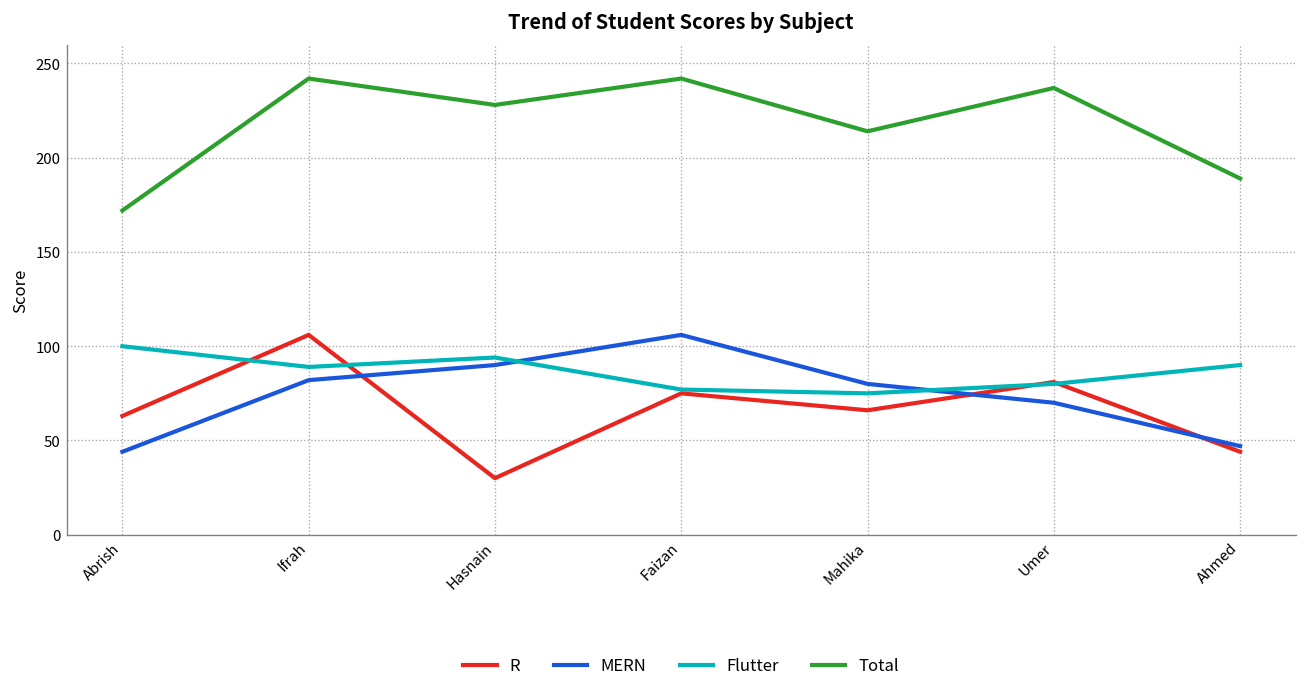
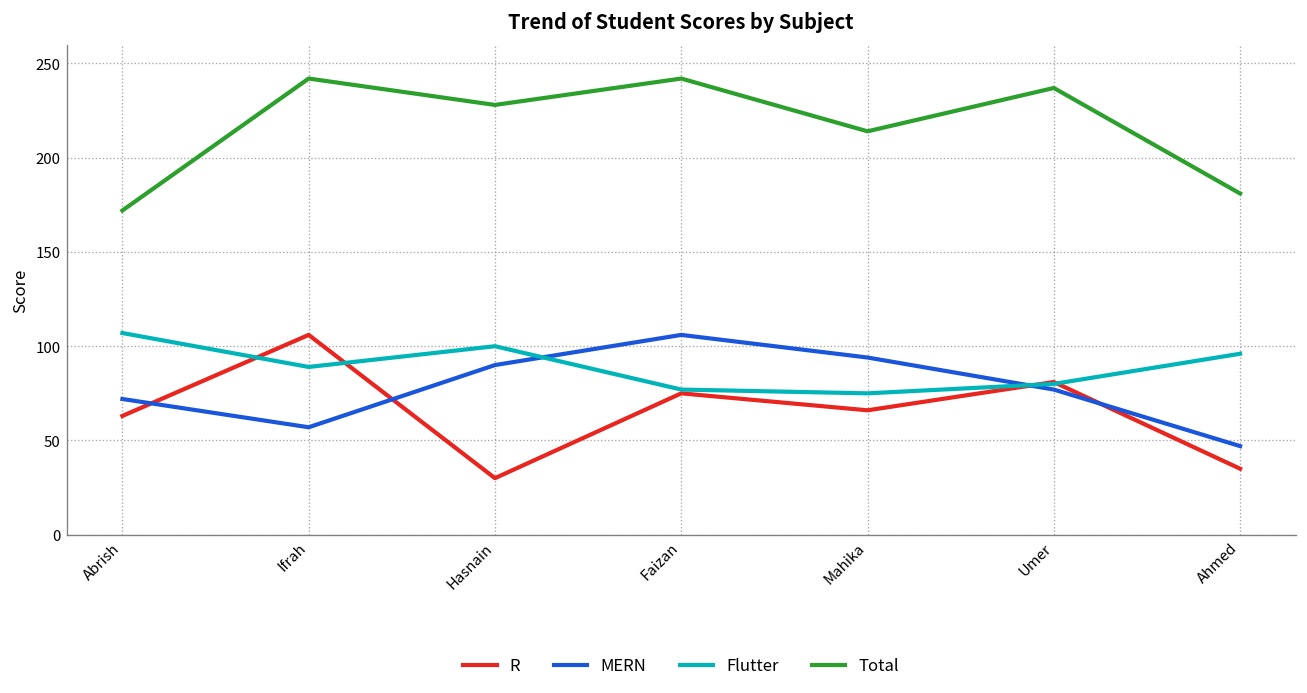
MERN, Abrish: 44 -> 72
Flutter, Abrish: 100 -> 107
MERN, Ifrah: 82 -> 57
Flutter, Hasnain: 94 -> 100
MERN, Mahika: 80 -> 94
MERN, Umer: 70 -> 77
R, Ahmed: 44 -> 35
Flutter, Ahmed: 90 -> 96
Total, Ahmed: 189 -> 181
